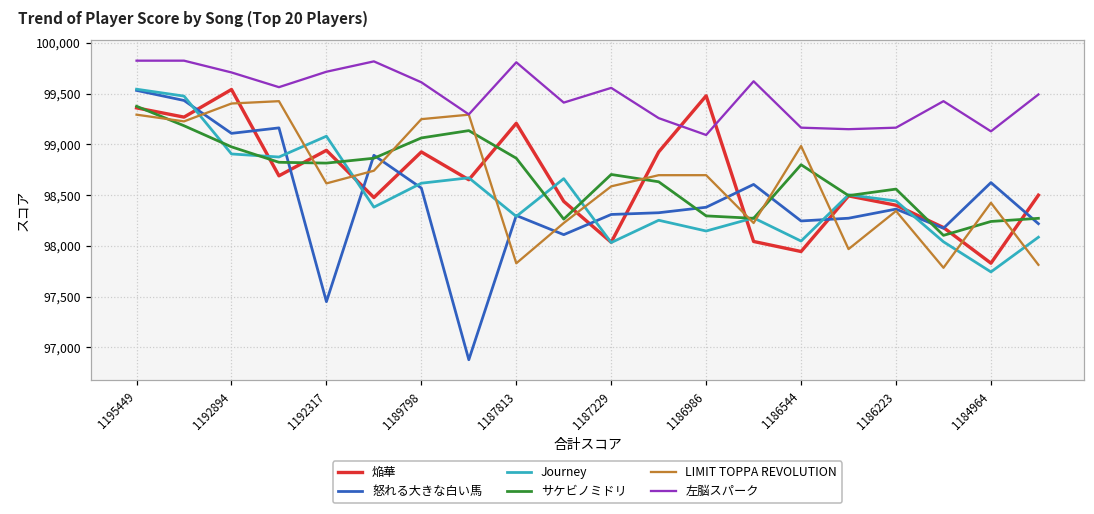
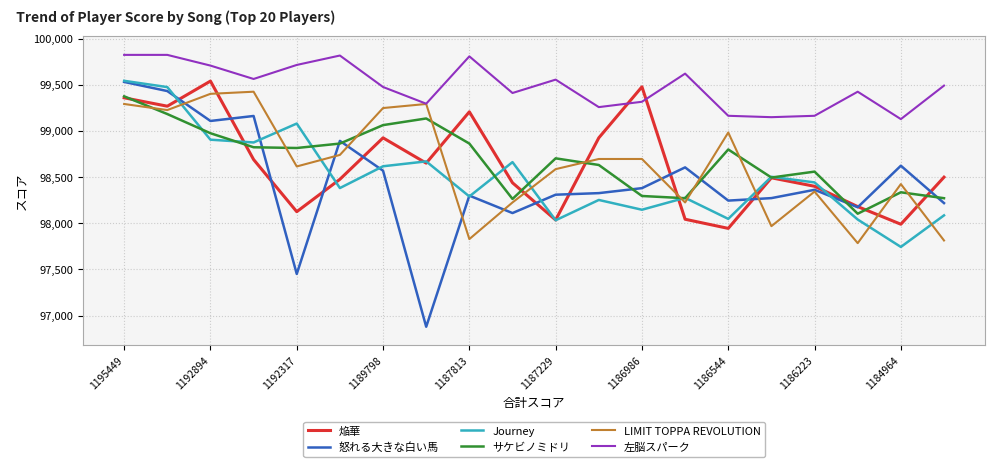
焔華, 1192317: 98,900 -> 98,100
左脳スパーク, 1189798: 99,600 -> 99,500
左脳スパーク, 1186986: 99,100 -> 99,300
焔華, 1184964: 97,800 -> 98,000
サケビノミドリ, 1184964: 98,200 -> 98,300
